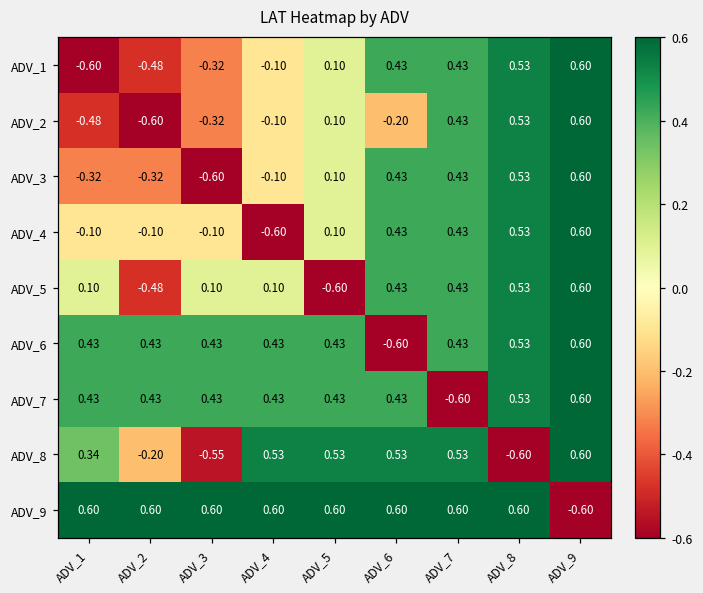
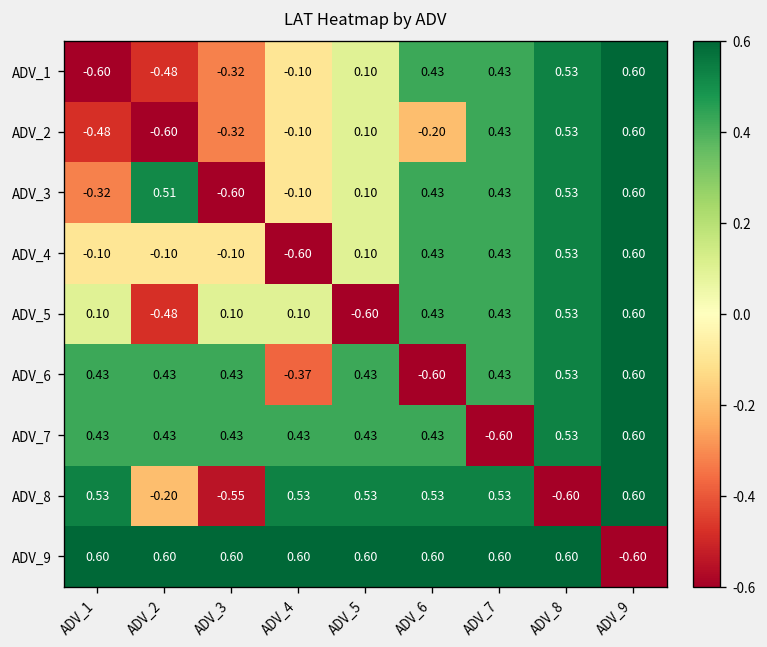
ADV_3, ADV_2: -0.32 -> 0.51
ADV_6, ADV_4: 0.43 -> -0.37
ADV_8, ADV_1: 0.34 -> 0.53
